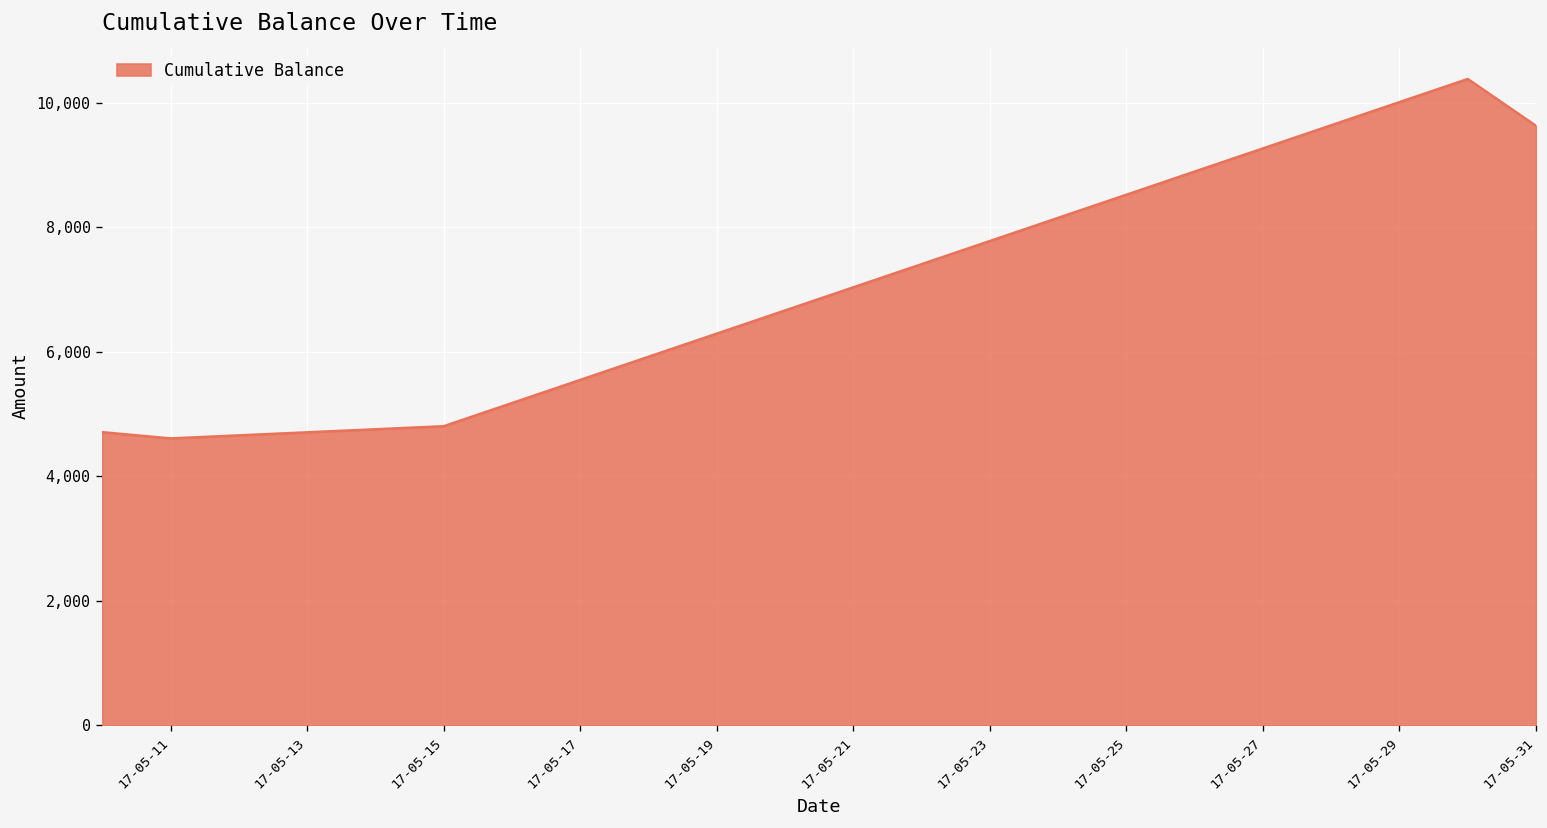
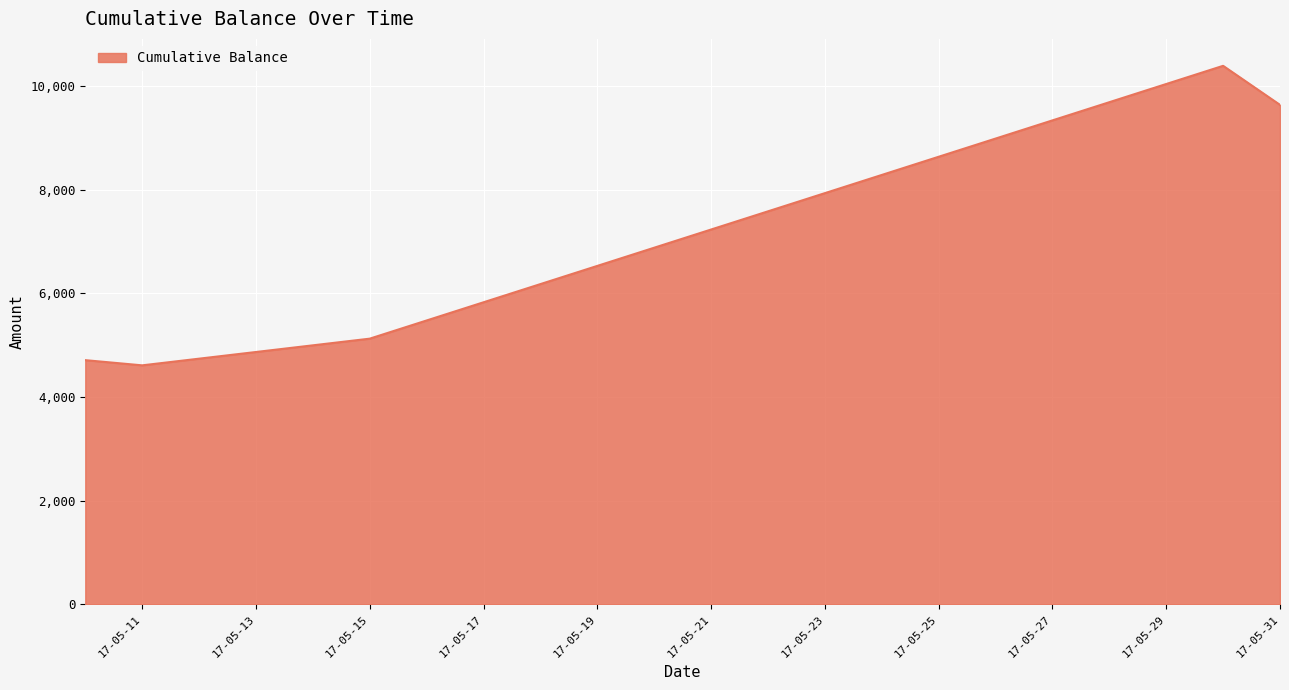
17-05-15: 4,800 -> 5,100
